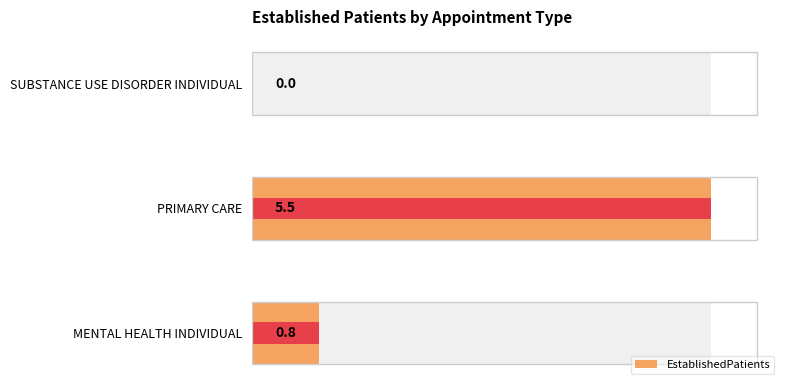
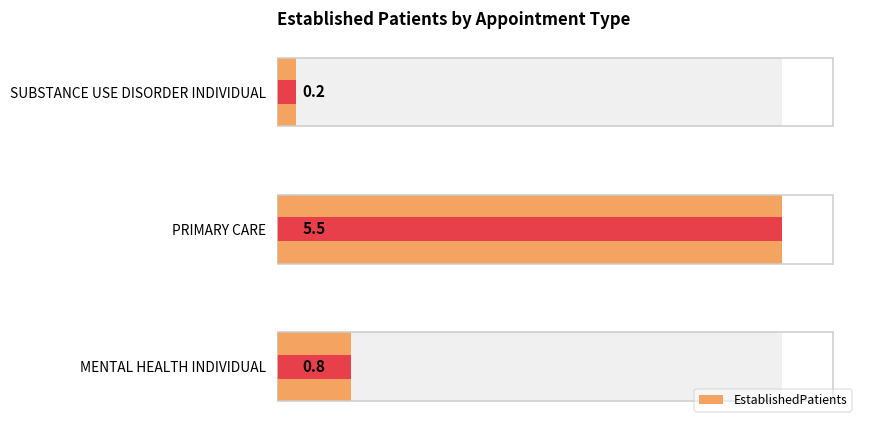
EstablishedPatients, SUBSTANCE USE DISORDER INDIVIDUAL: 0.0 -> 0.2
